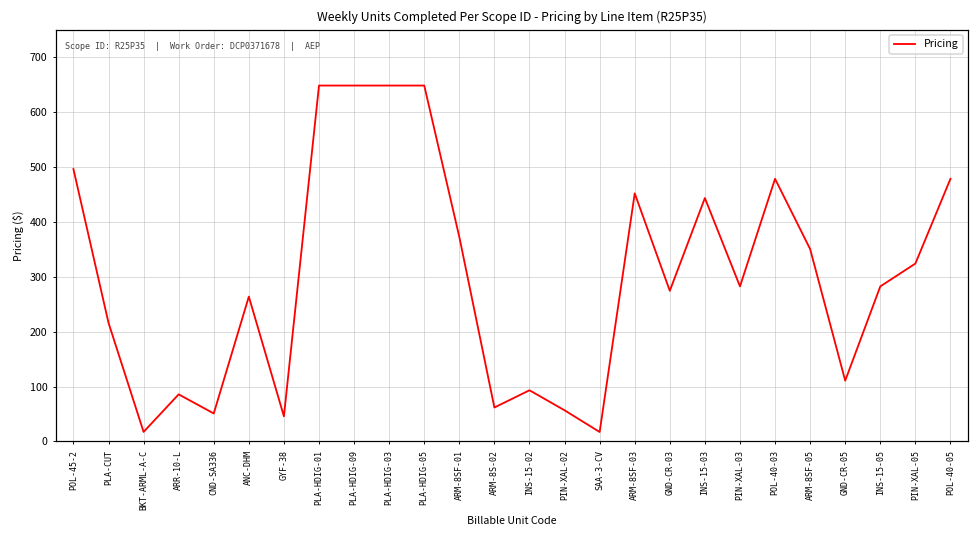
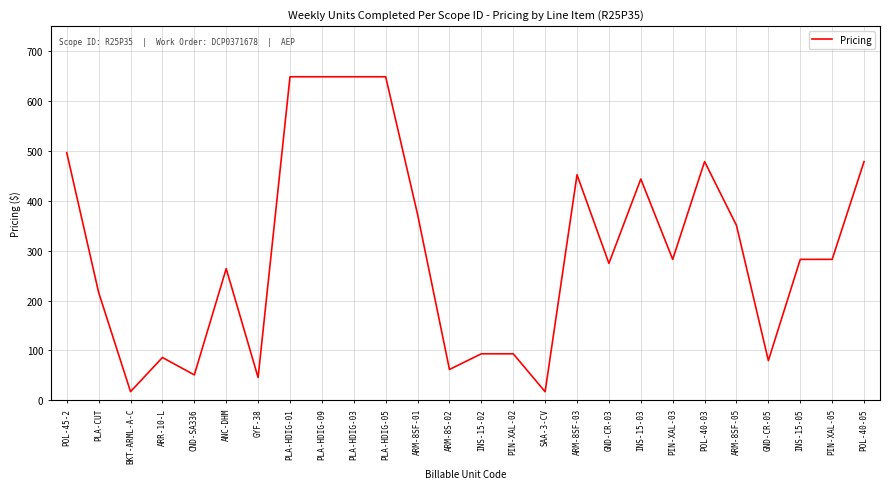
PIN-XAL-02: 60 -> 90
GND-CR-05: 110 -> 80
PIN-XAL-05: 320 -> 280
